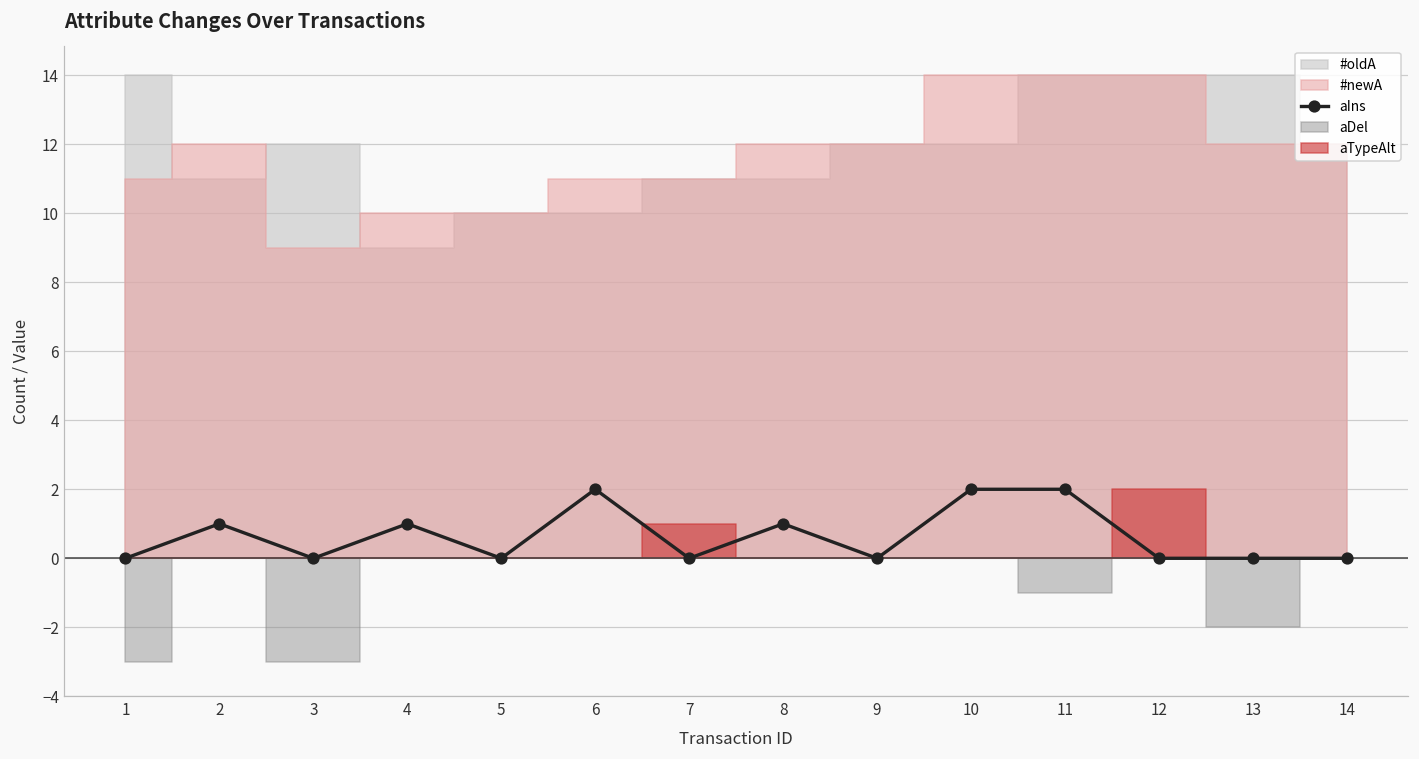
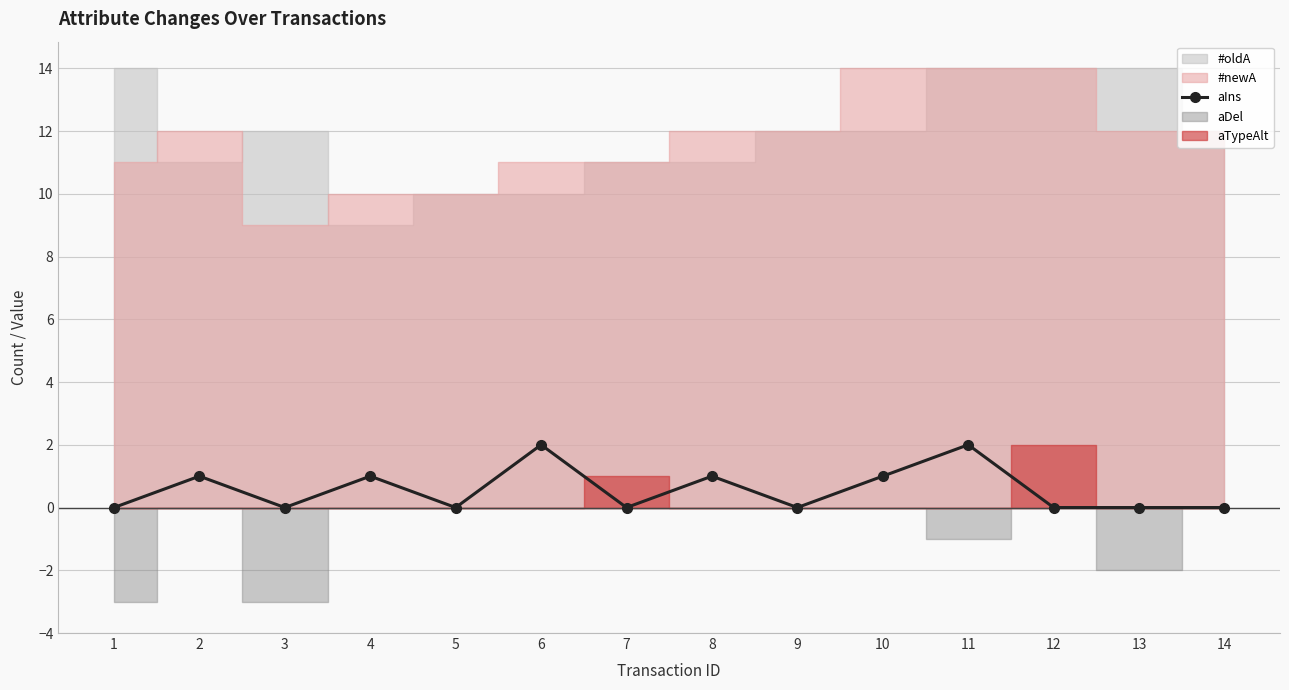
aIns, 10: 2 -> 1
